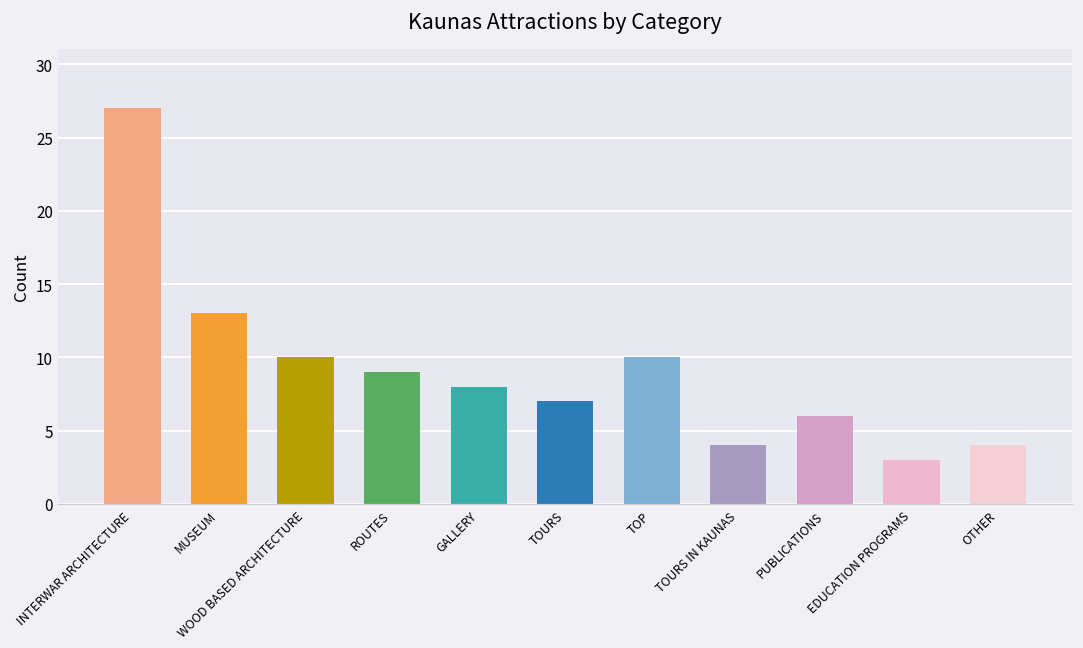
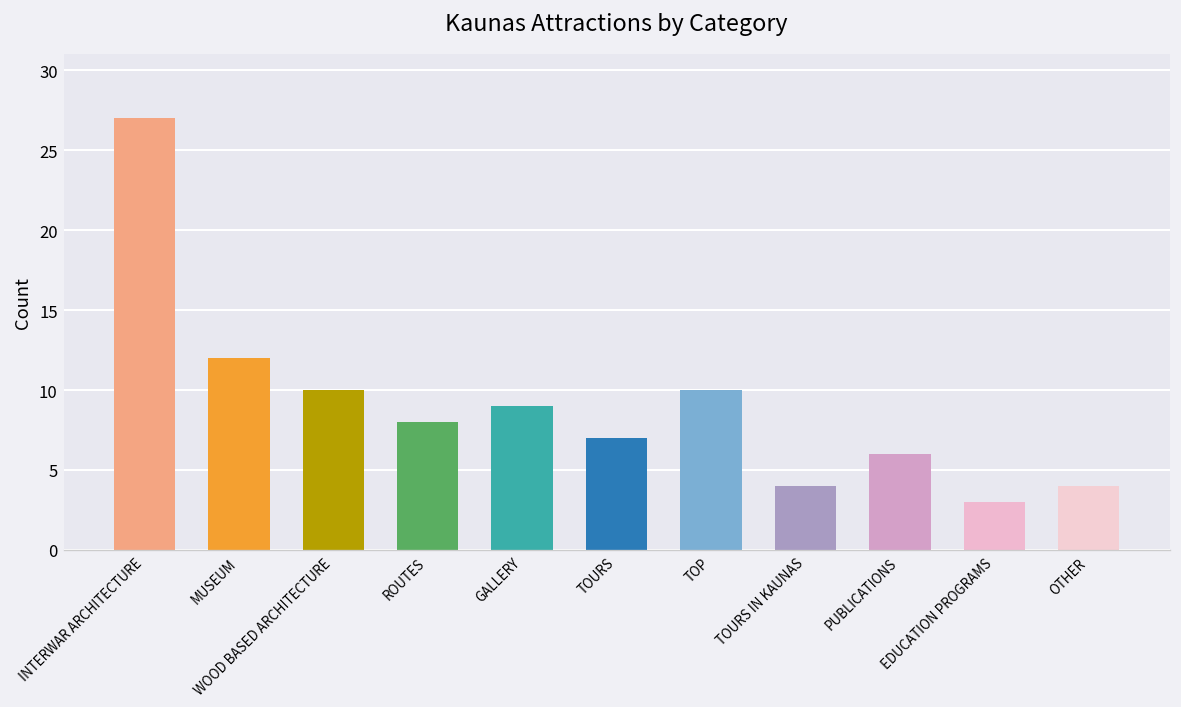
MUSEUM: 13 -> 12
ROUTES: 9 -> 8
GALLERY: 8 -> 9
